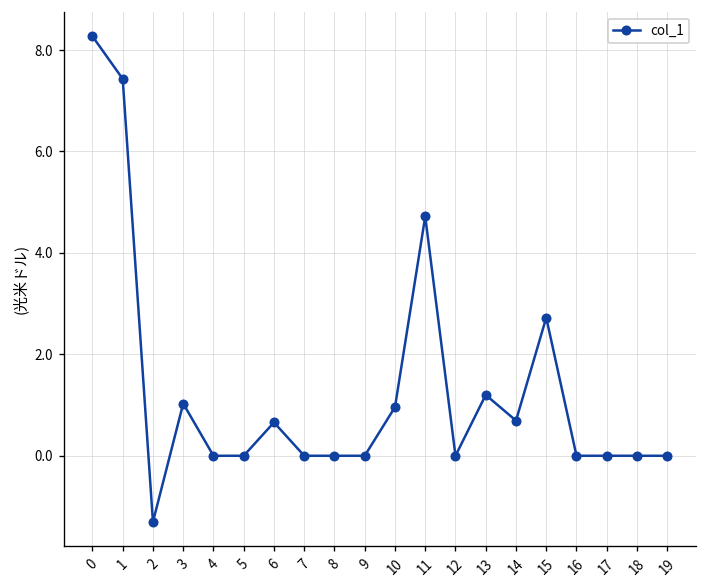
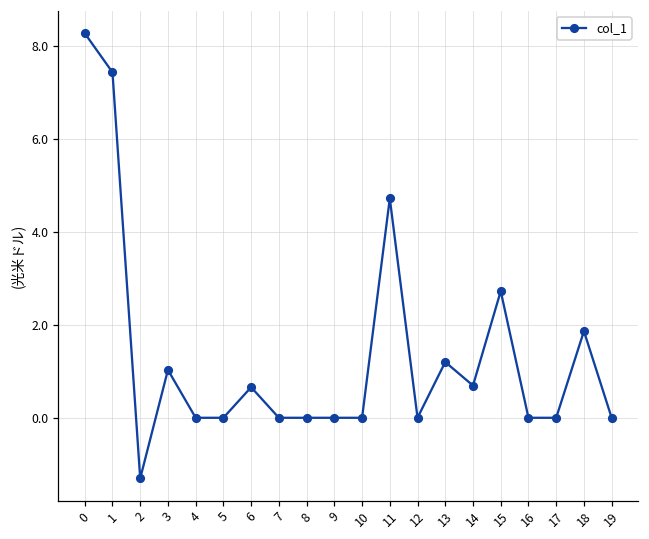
10: 1.0 -> 0.0
18: 0.0 -> 1.9
